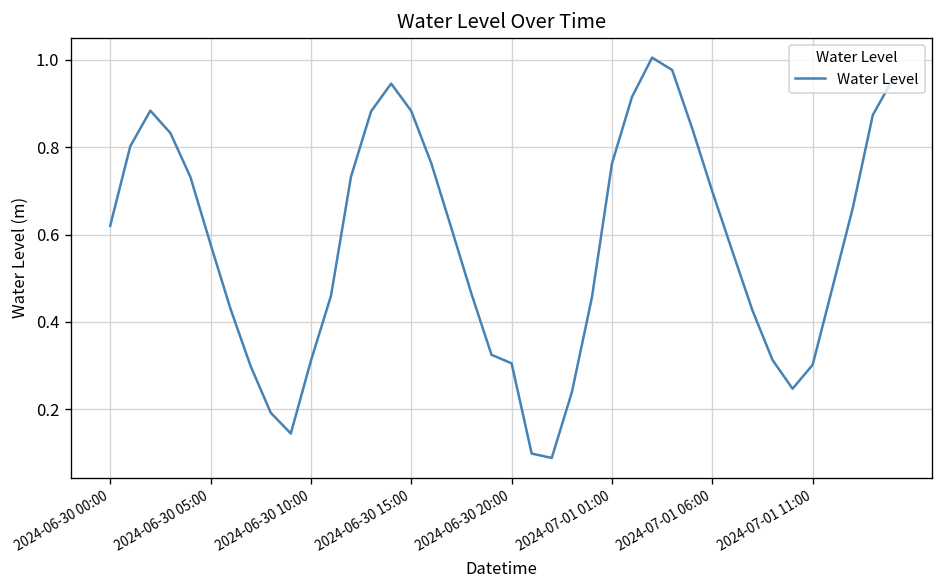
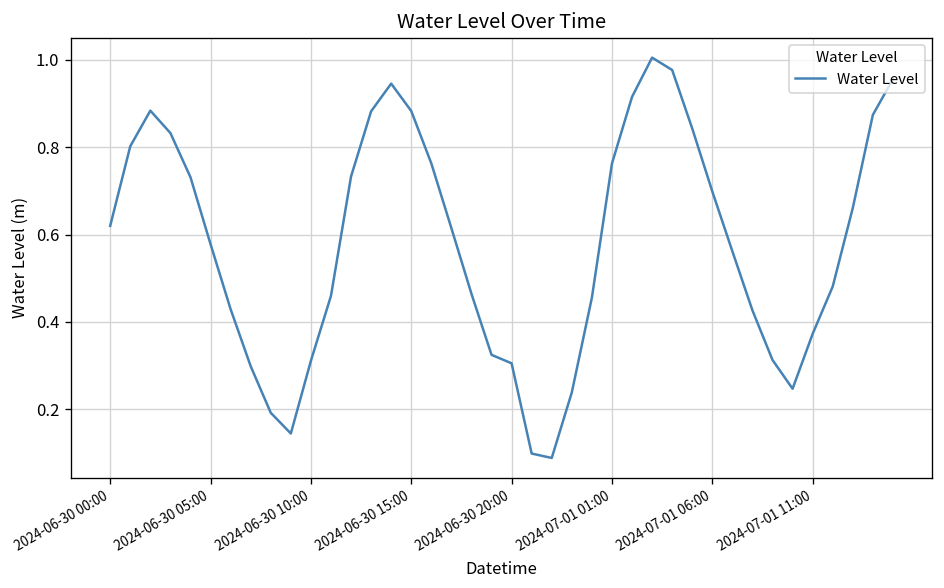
2024-07-01 11:00: 0.30 -> 0.37
